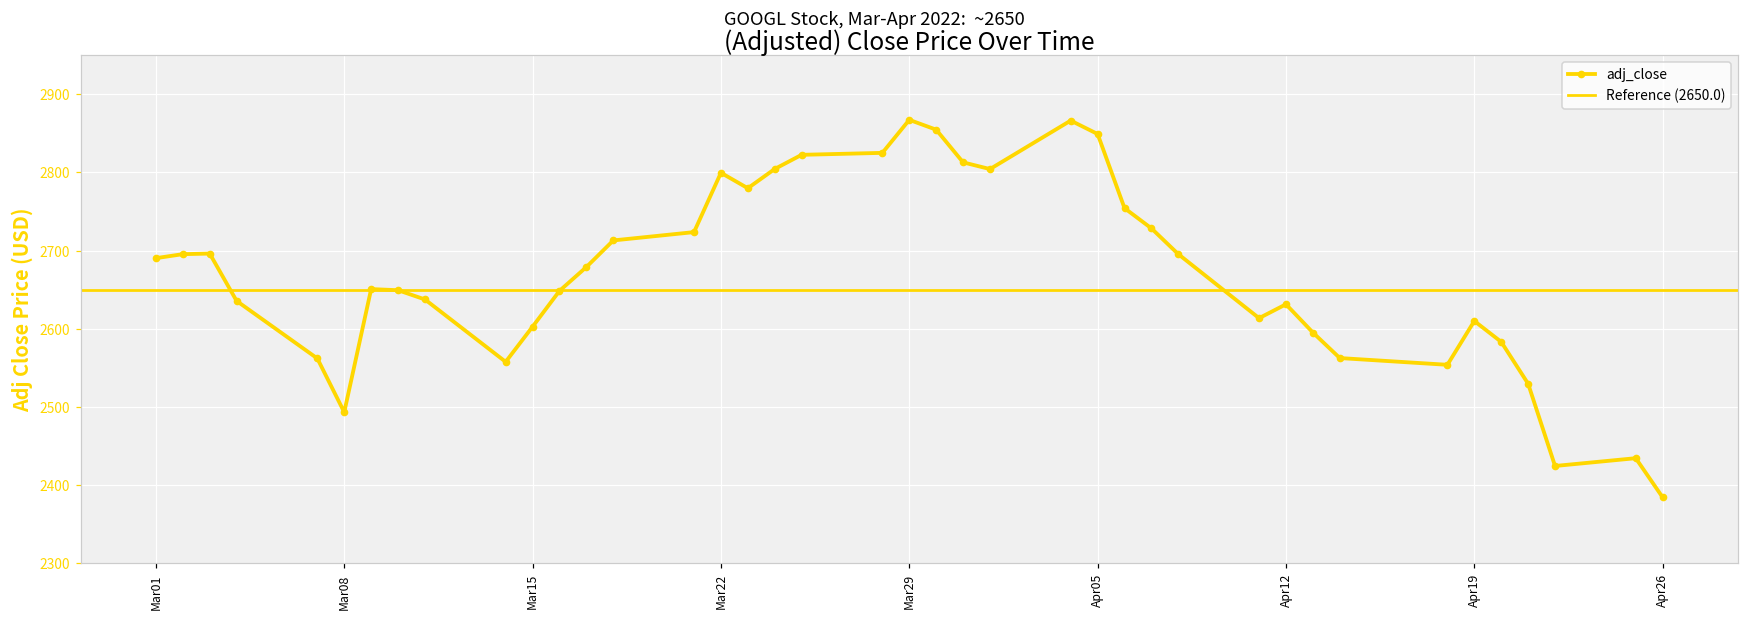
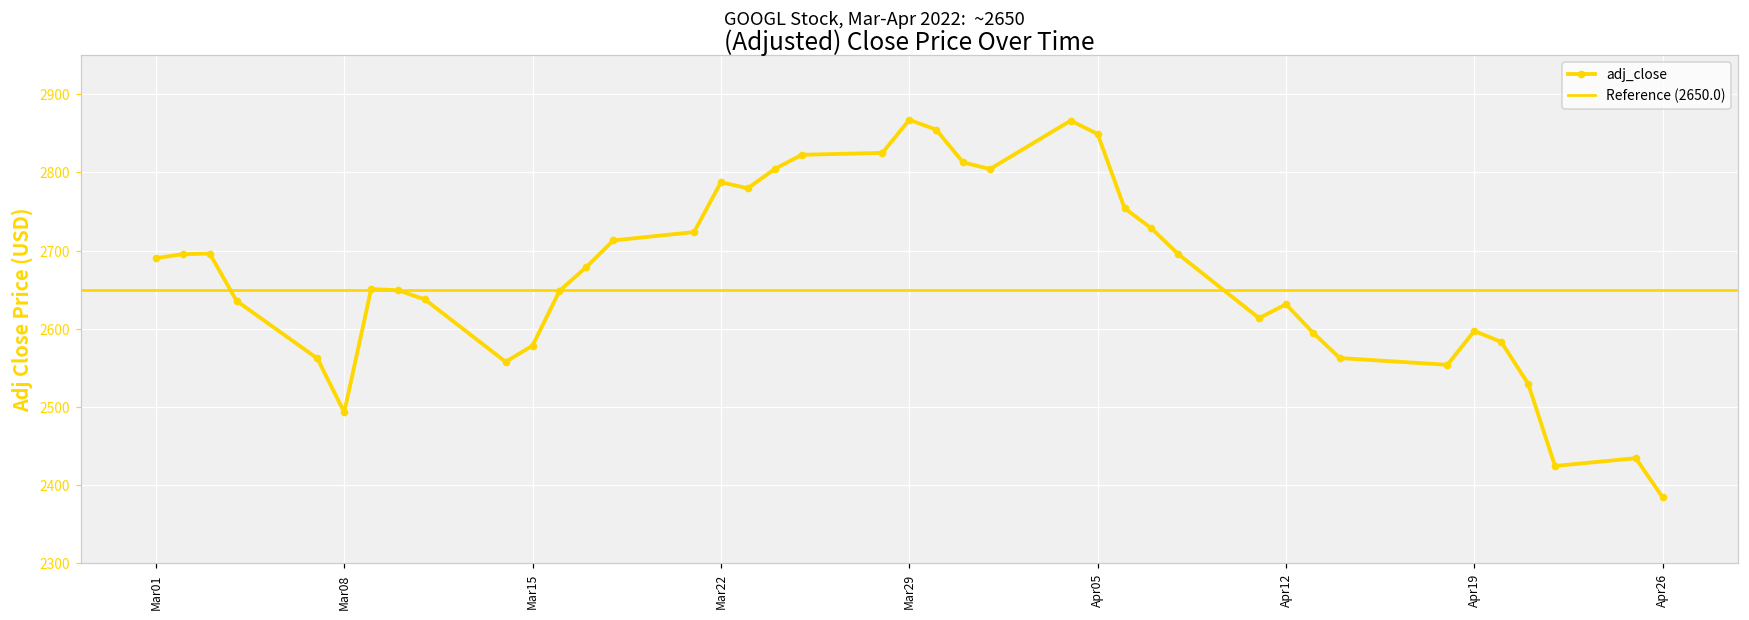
Mar15: 2600 -> 2580
Mar22: 2800 -> 2790
Apr19: 2610 -> 2600
